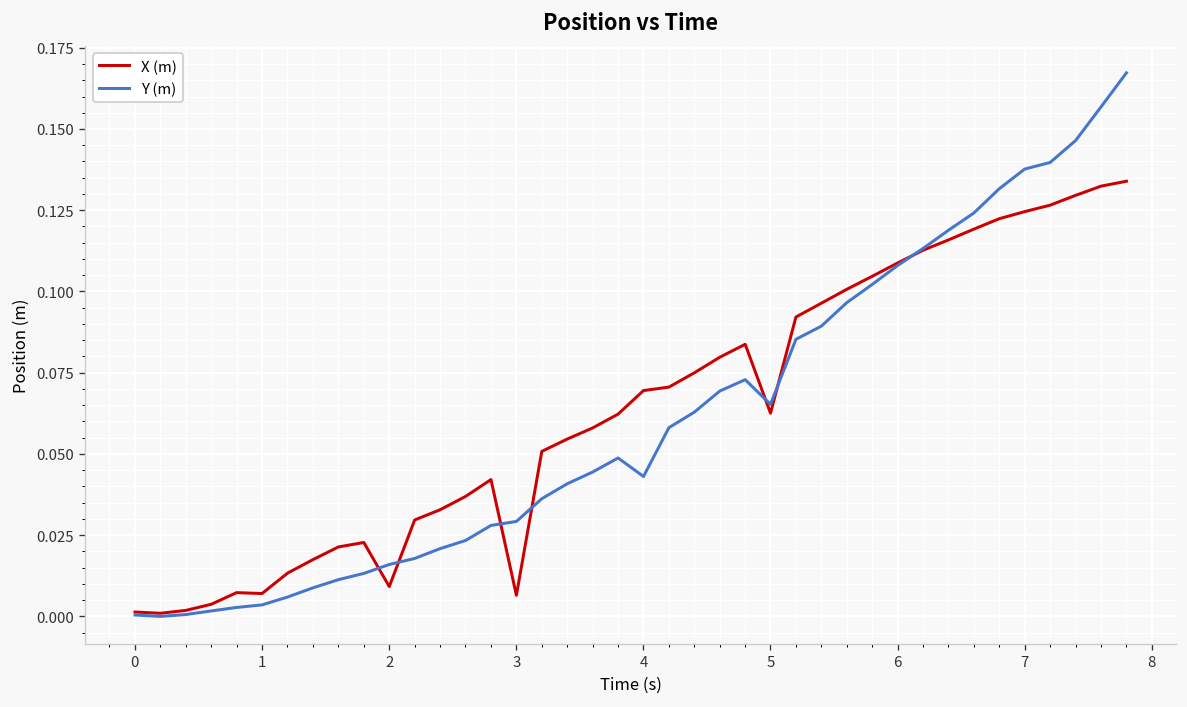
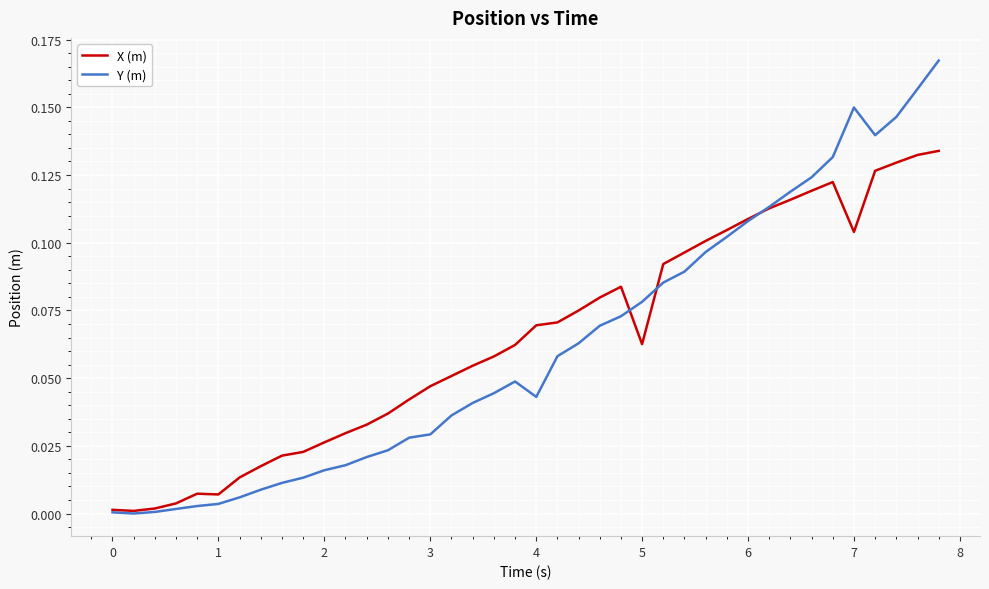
X (m), 2: 0.009 -> 0.026
X (m), 3: 0.007 -> 0.047
Y (m), 5: 0.065 -> 0.078
X (m), 7: 0.125 -> 0.104
Y (m), 7: 0.138 -> 0.150
